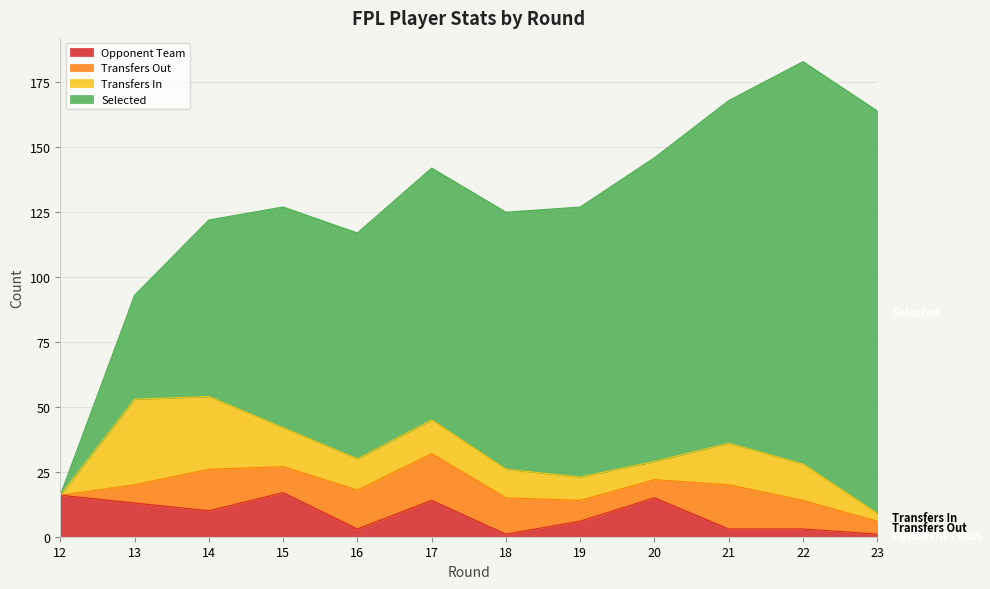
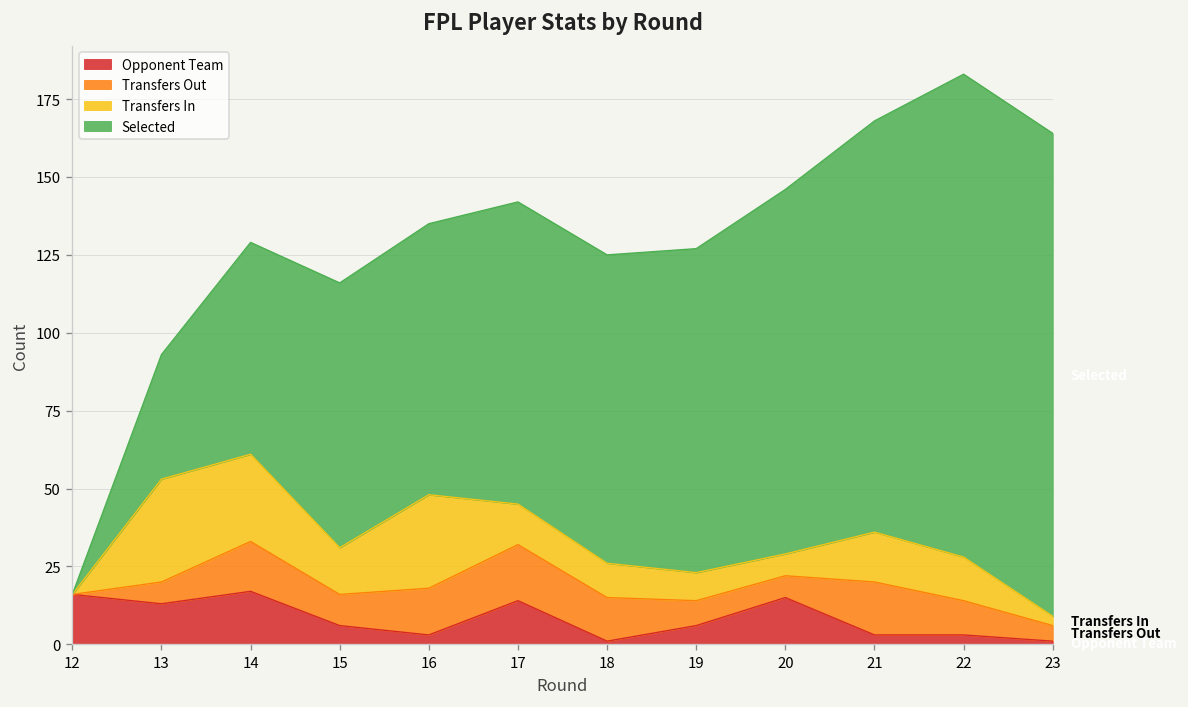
Opponent Team, 14: 10 -> 17
Opponent Team, 15: 17 -> 6
Transfers In, 16: 12 -> 30
